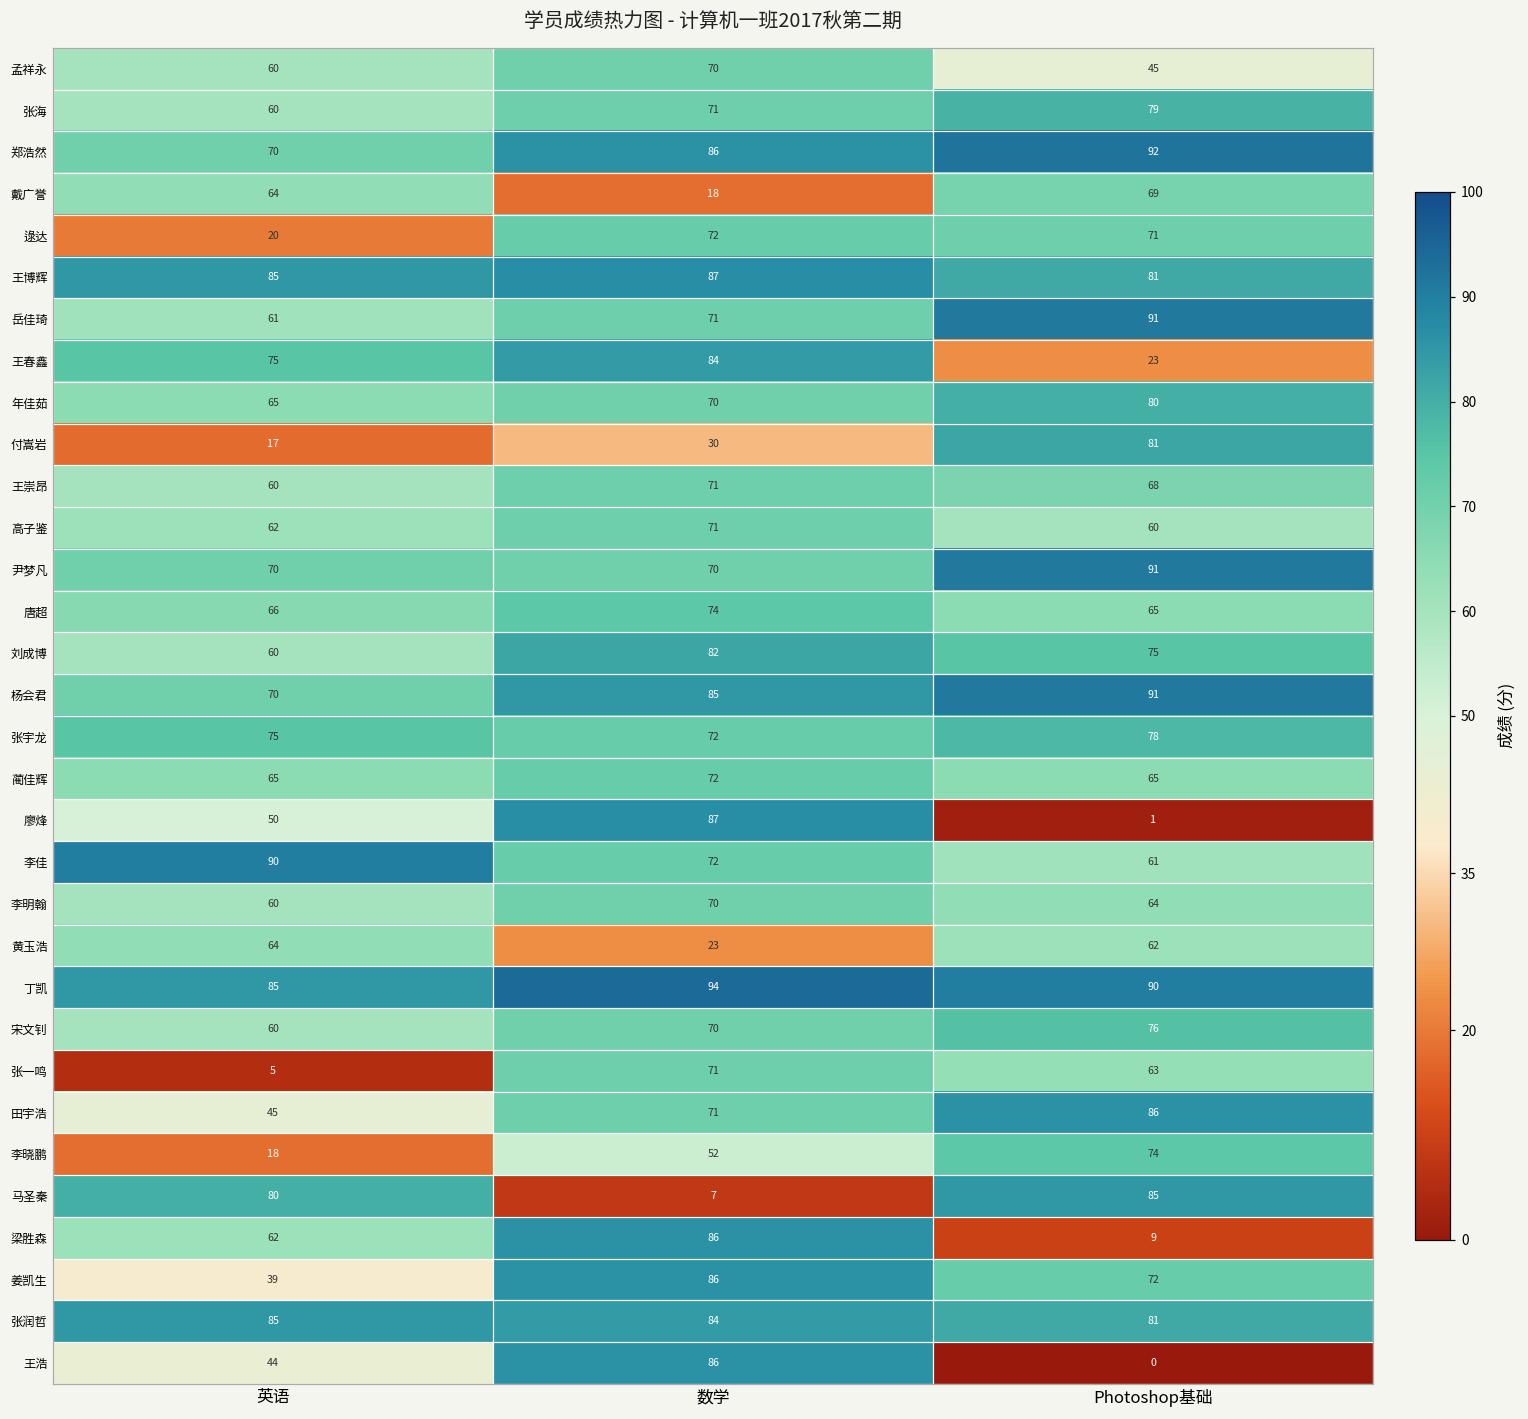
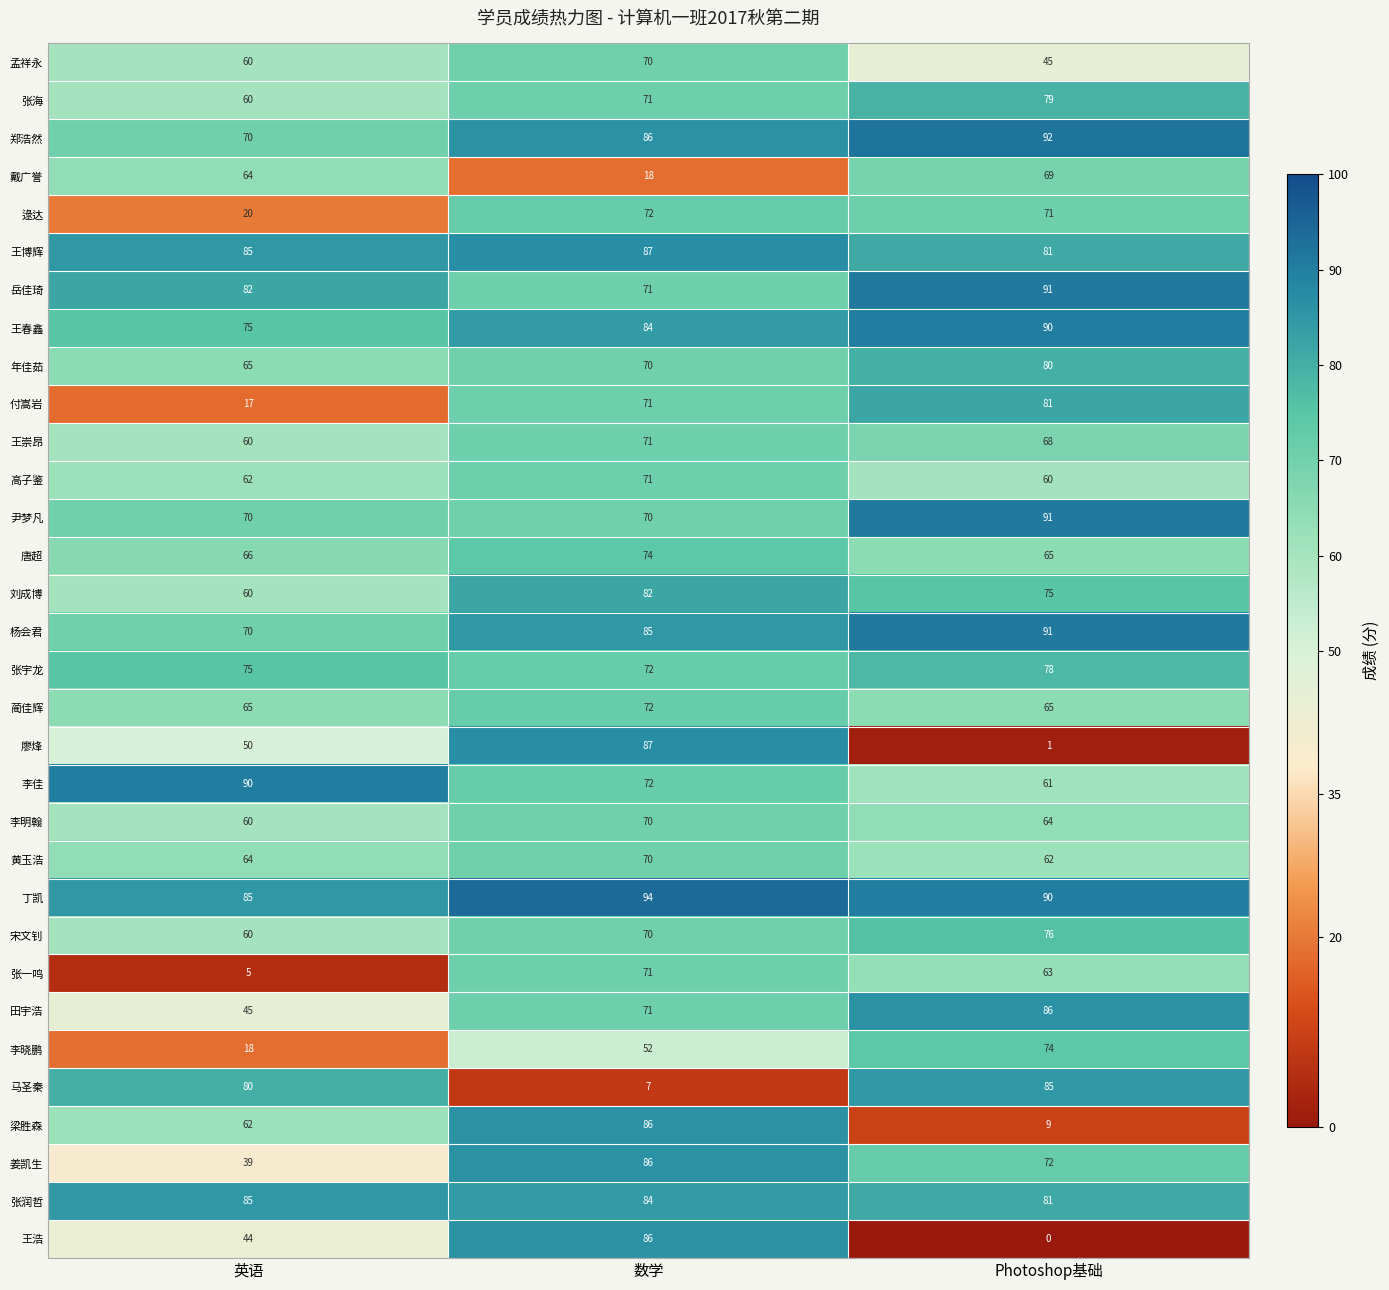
岳佳琦, 英语: 61 -> 82
王春鑫, Photoshop基础: 23 -> 90
付嵩岩, 数学: 30 -> 71
黄玉浩, 数学: 23 -> 70
